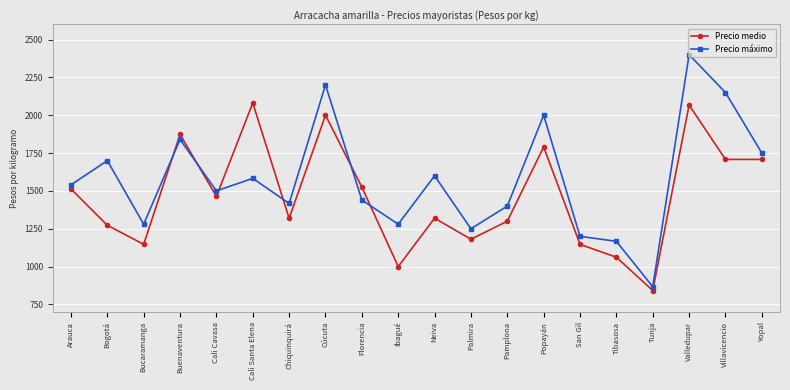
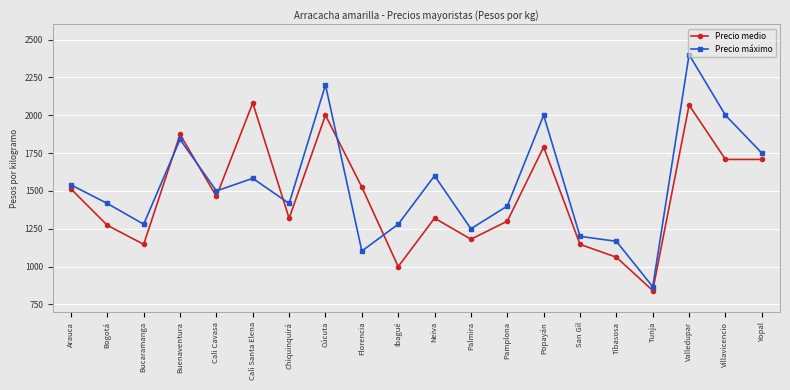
Precio máximo, Bogotá: 1700 -> 1420
Precio máximo, Florencia: 1440 -> 1100
Precio máximo, Villavicencio: 2150 -> 2000
